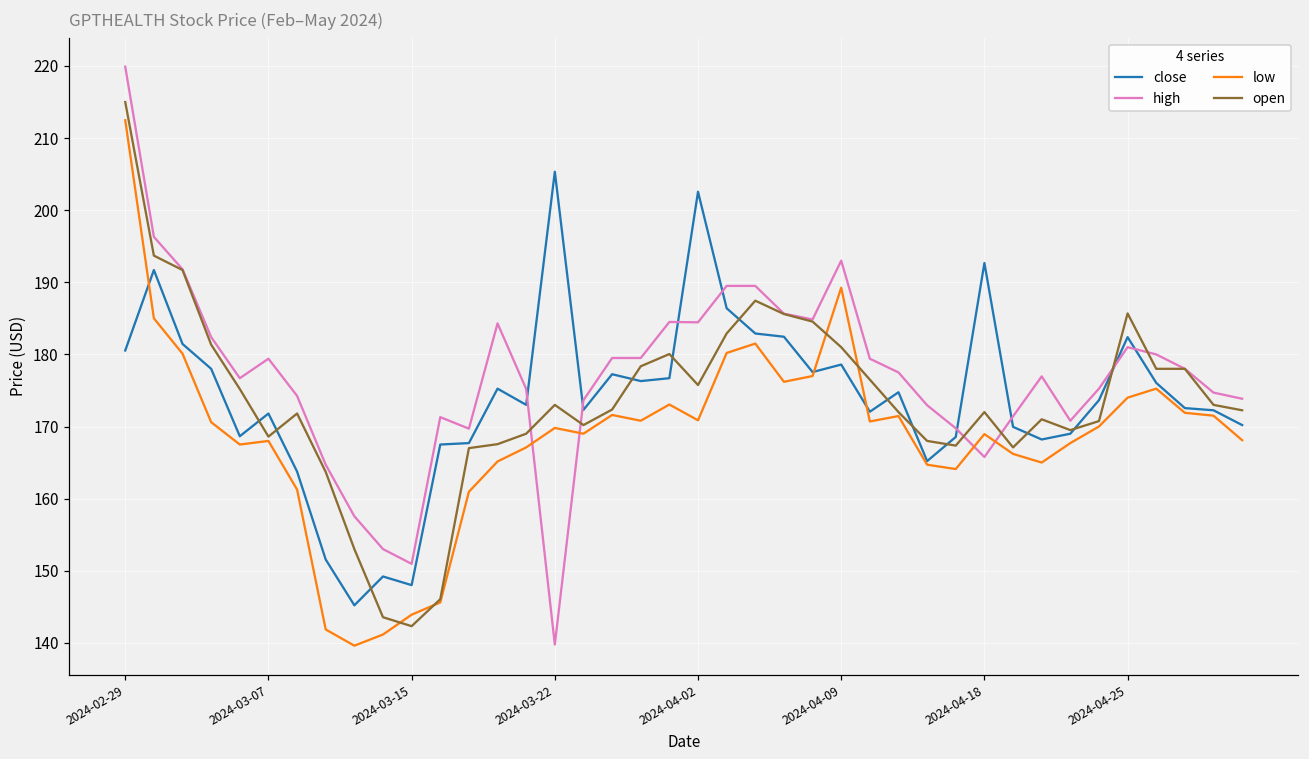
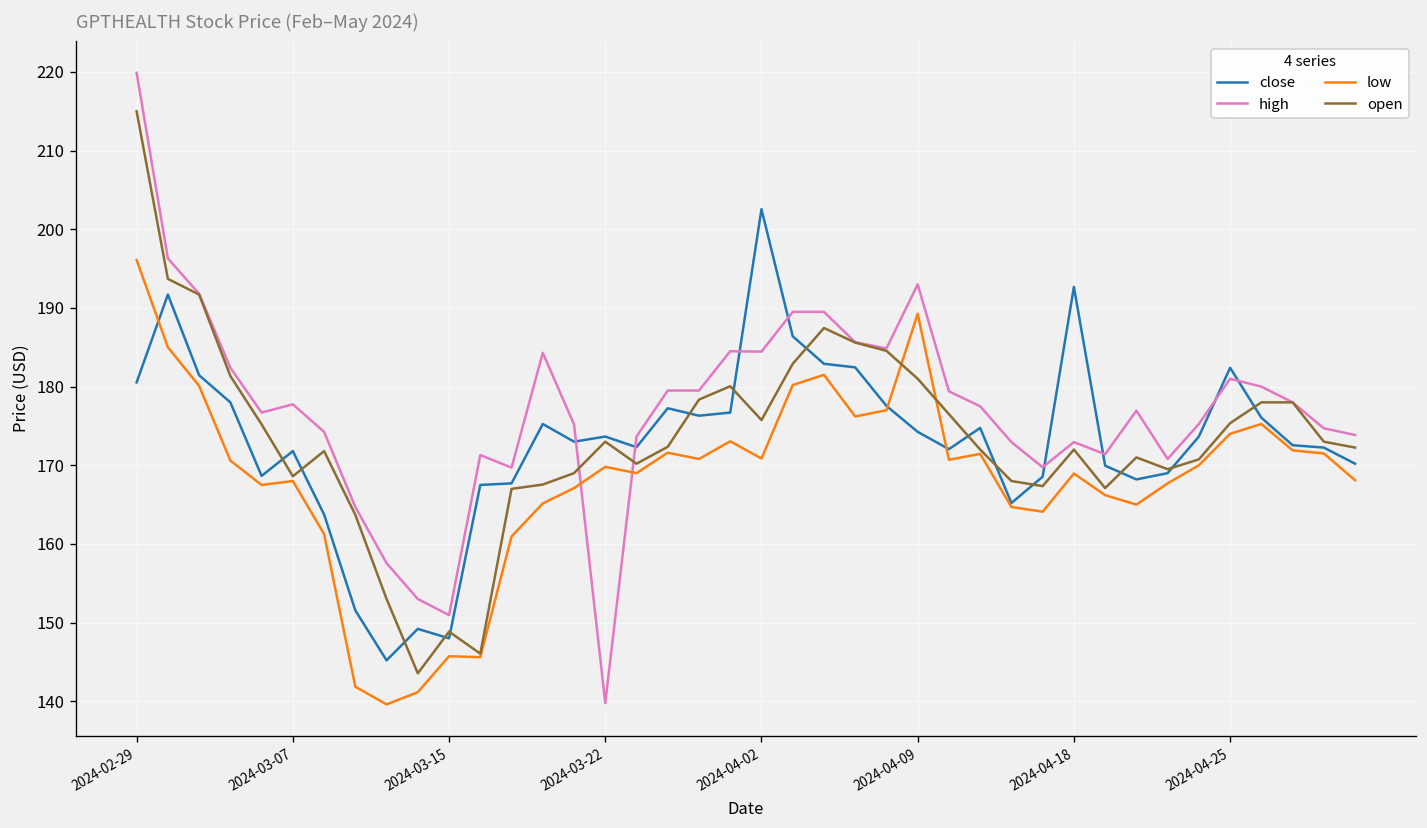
low, 2024-02-29: 212 -> 196
high, 2024-03-07: 179 -> 178
low, 2024-03-15: 144 -> 146
open, 2024-03-15: 142 -> 149
close, 2024-03-22: 205 -> 174
close, 2024-04-09: 179 -> 174
high, 2024-04-18: 166 -> 173
open, 2024-04-25: 186 -> 175
